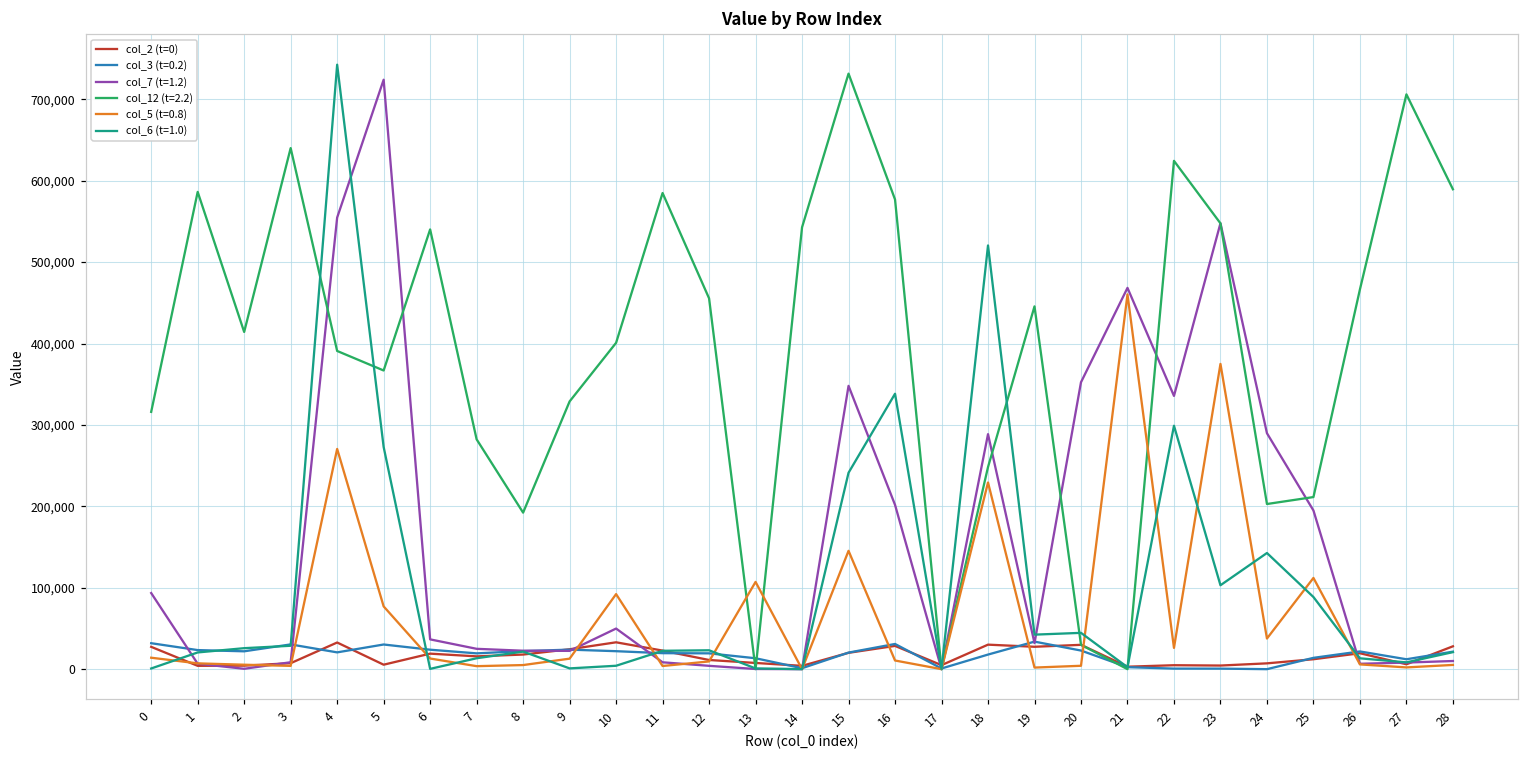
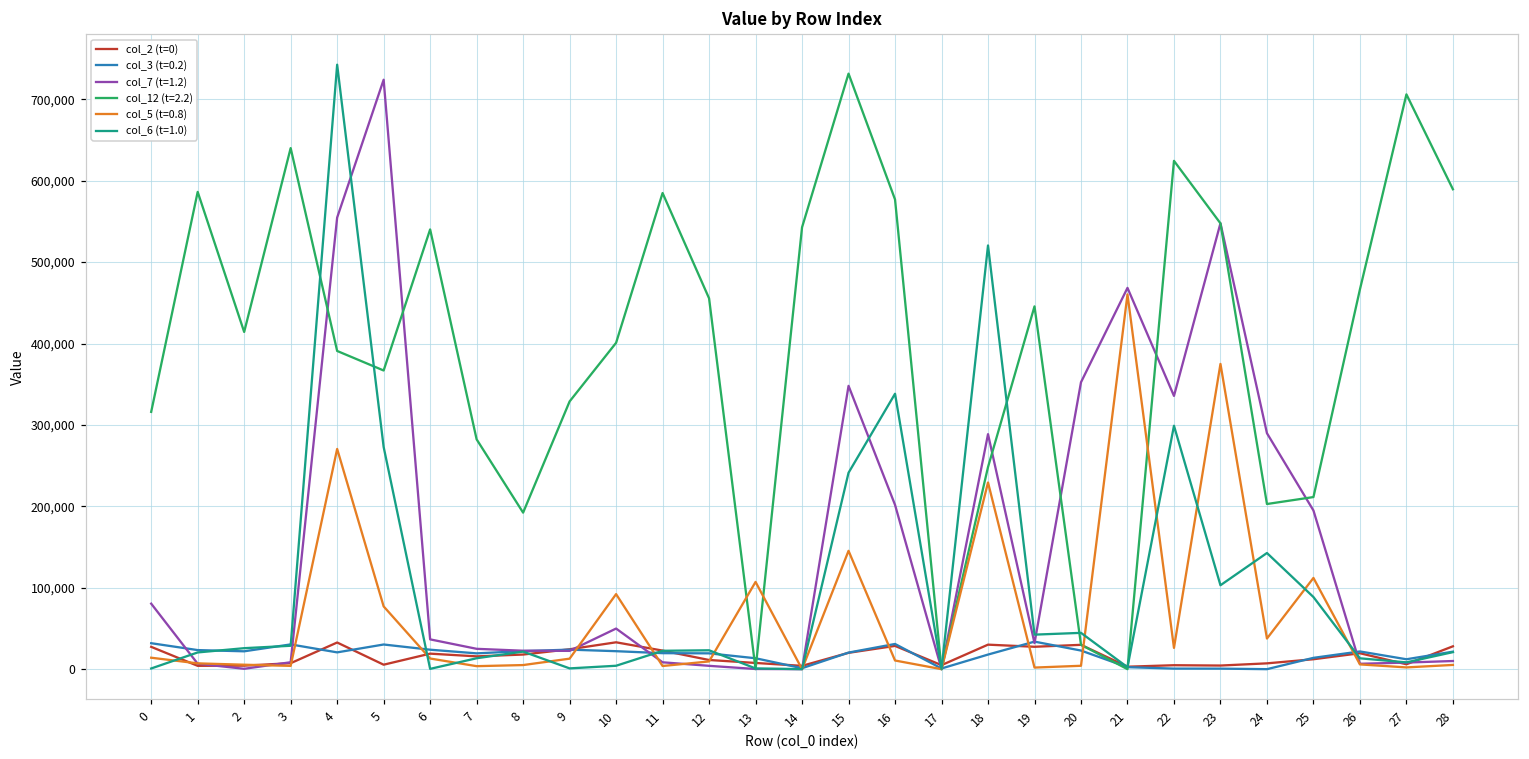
col_7 (t=1.2), 0: 90,000 -> 80,000
